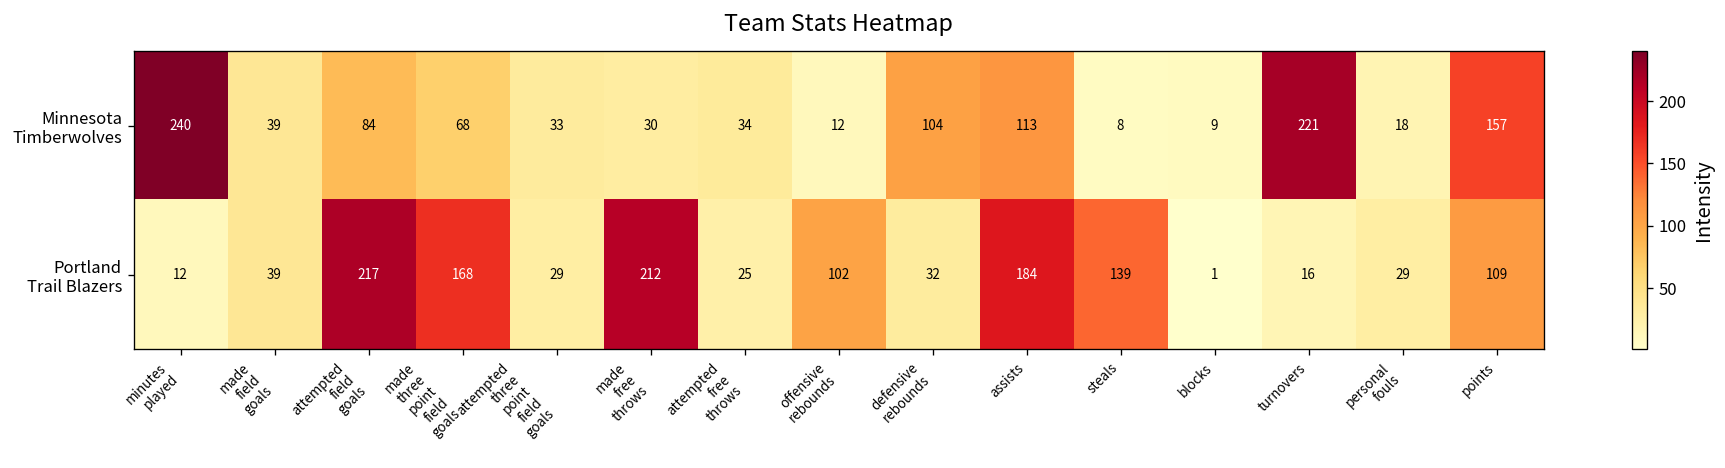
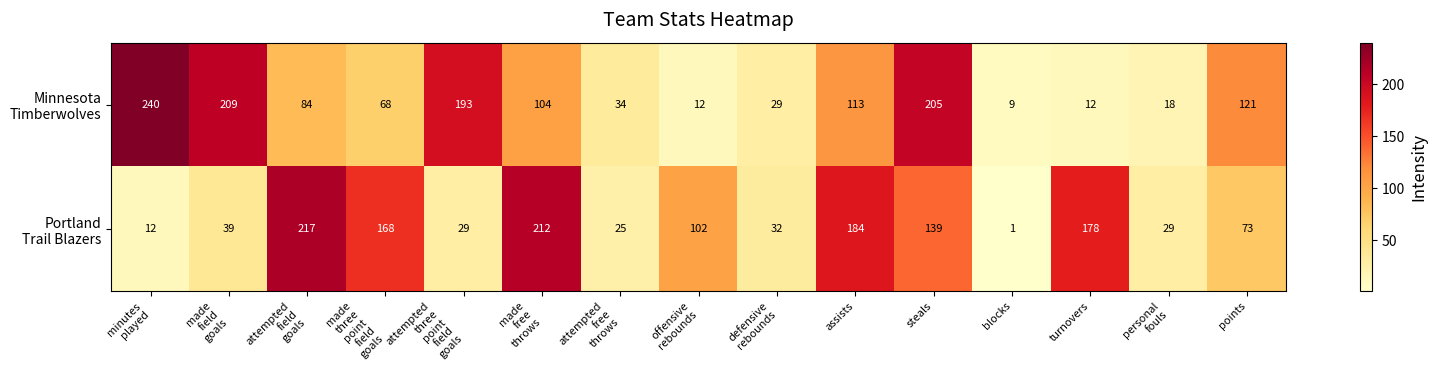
Minnesota Timberwolves, made field goals: 39 -> 209
Minnesota Timberwolves, attempted three point field goals: 33 -> 193
Minnesota Timberwolves, made free throws: 30 -> 104
Minnesota Timberwolves, defensive rebounds: 104 -> 29
Minnesota Timberwolves, steals: 8 -> 205
Minnesota Timberwolves, turnovers: 221 -> 12
Minnesota Timberwolves, points: 157 -> 121
Portland Trail Blazers, turnovers: 16 -> 178
Portland Trail Blazers, points: 109 -> 73
